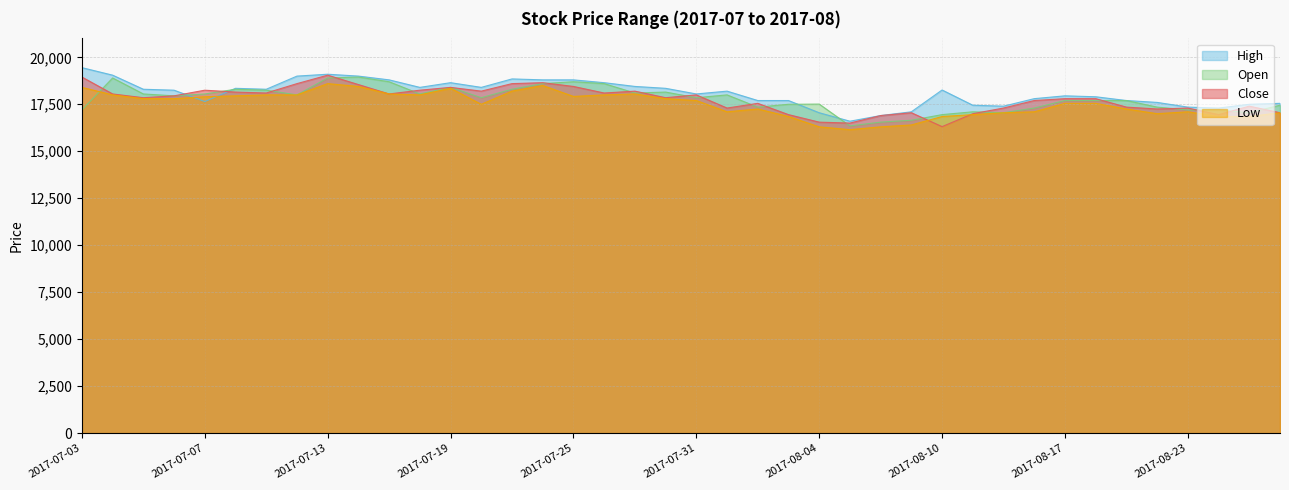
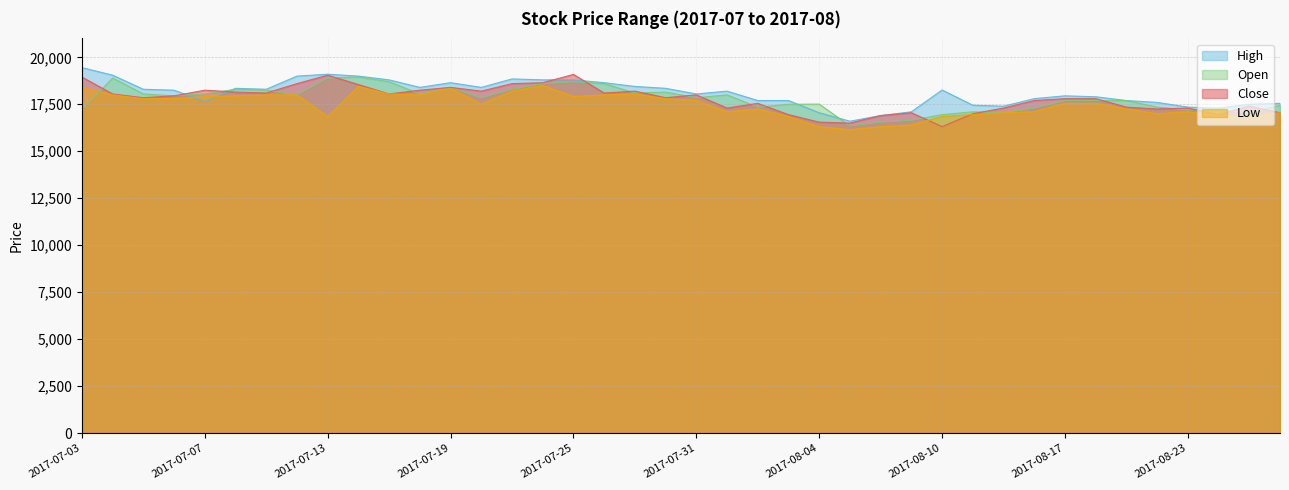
Low, 2017-07-13: 18,600 -> 16,800
Close, 2017-07-25: 18,500 -> 19,100
